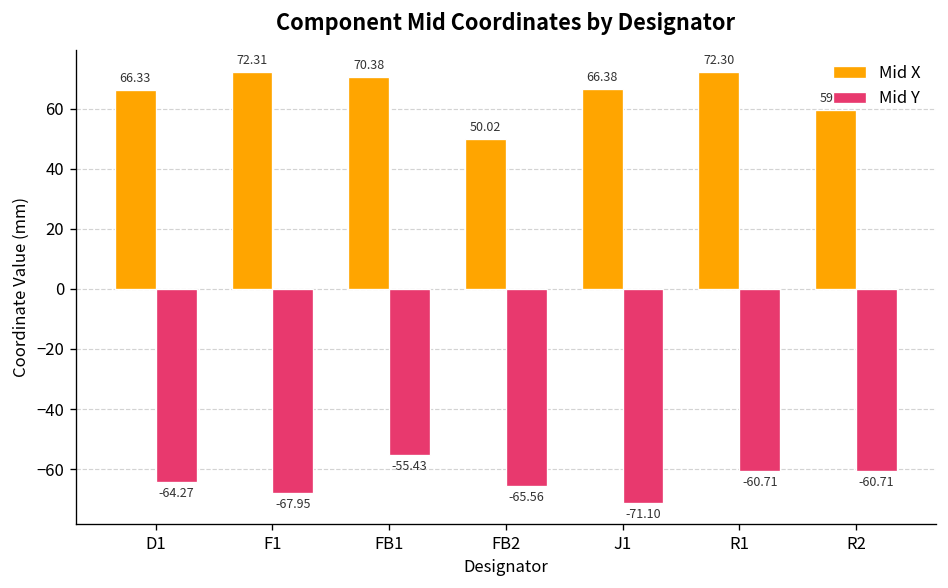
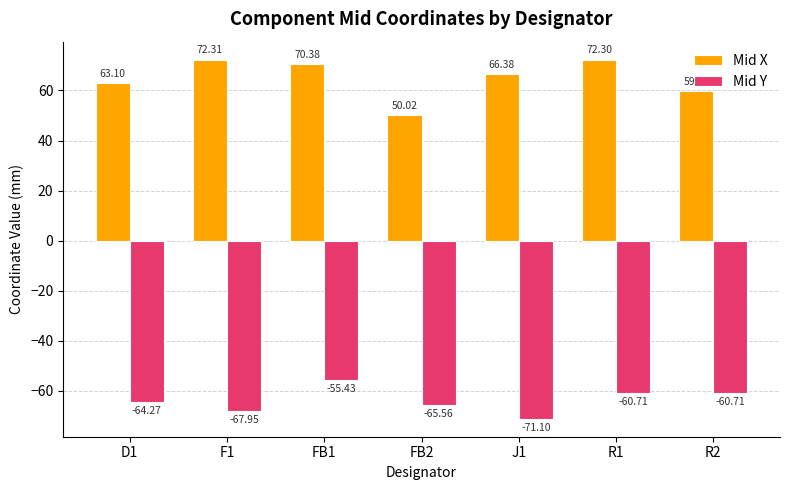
Mid X, D1: 66.33 -> 63.10
